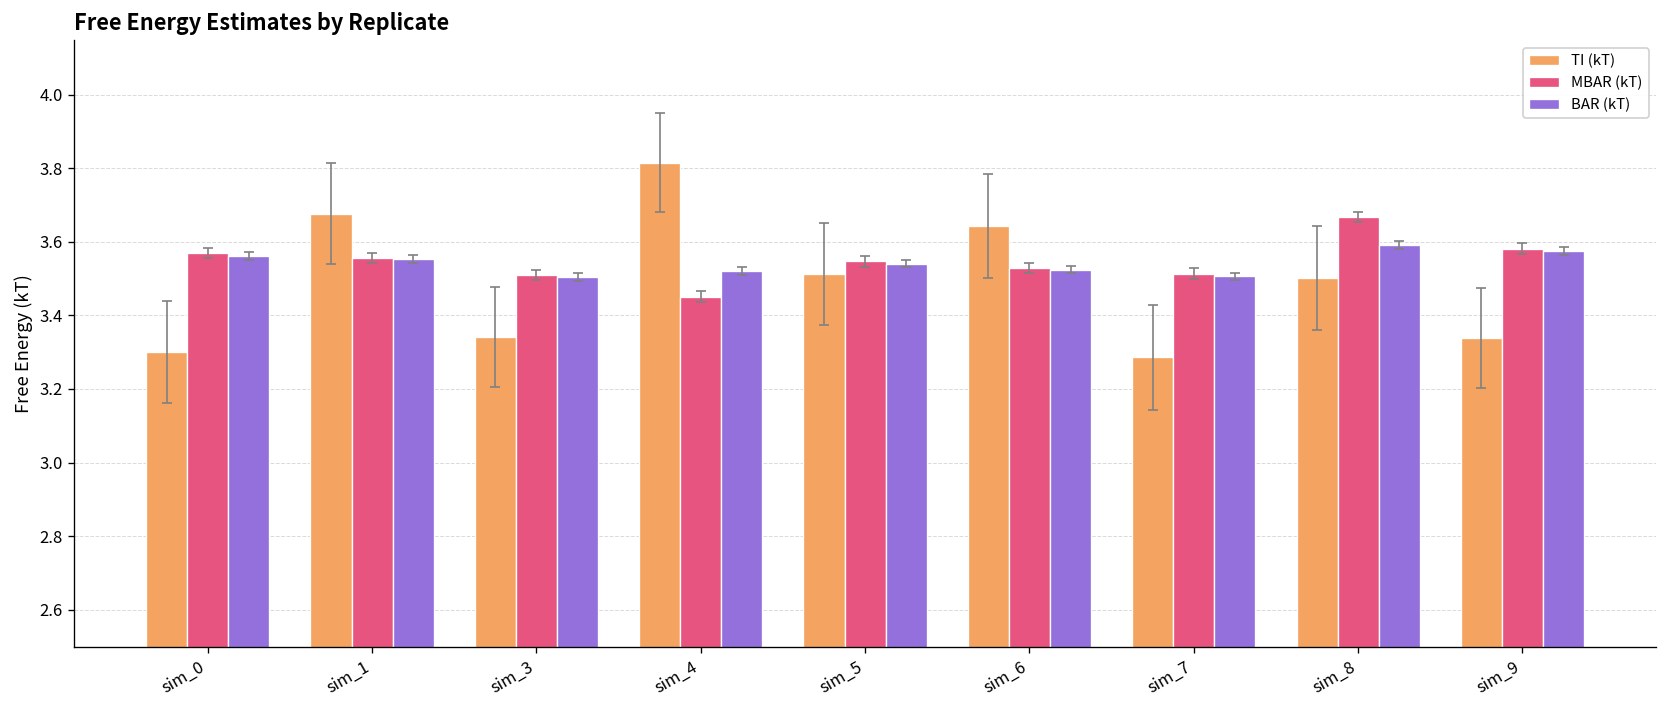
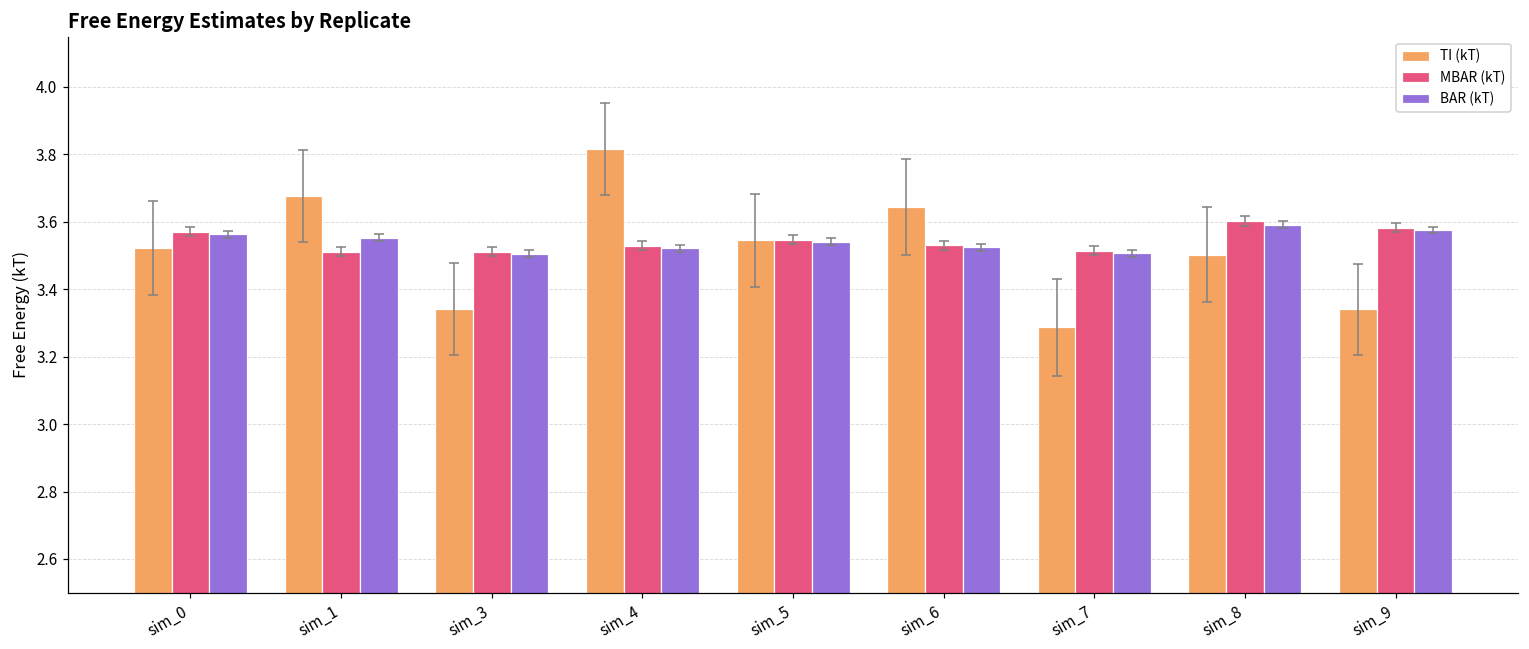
TI (kT), sim_0: 3.30 -> 3.52
MBAR (kT), sim_1: 3.56 -> 3.51
MBAR (kT), sim_4: 3.45 -> 3.53
TI (kT), sim_5: 3.51 -> 3.54
MBAR (kT), sim_8: 3.67 -> 3.60
